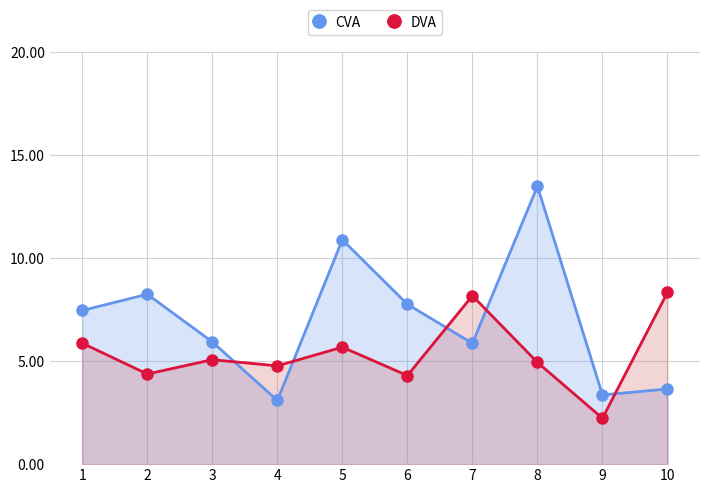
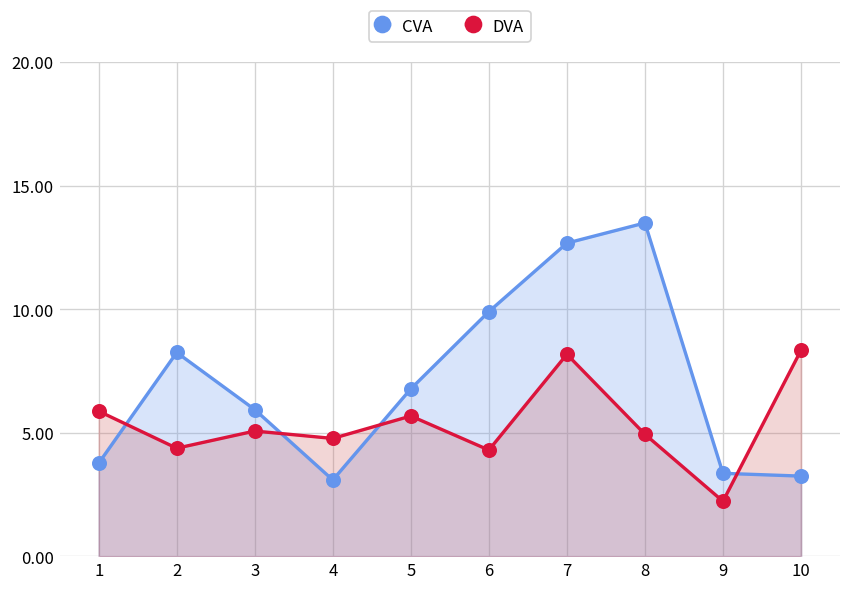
CVA, 1: 7.5 -> 3.8
CVA, 5: 10.9 -> 6.8
CVA, 6: 7.8 -> 9.9
CVA, 7: 5.9 -> 12.7
CVA, 10: 3.6 -> 3.2
